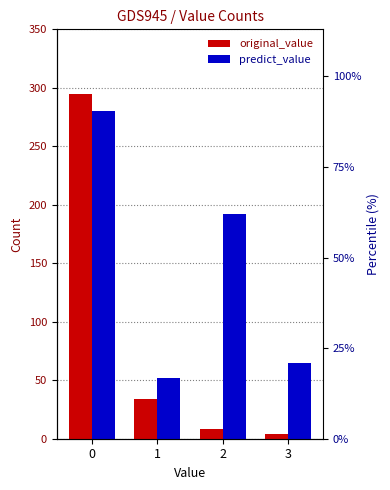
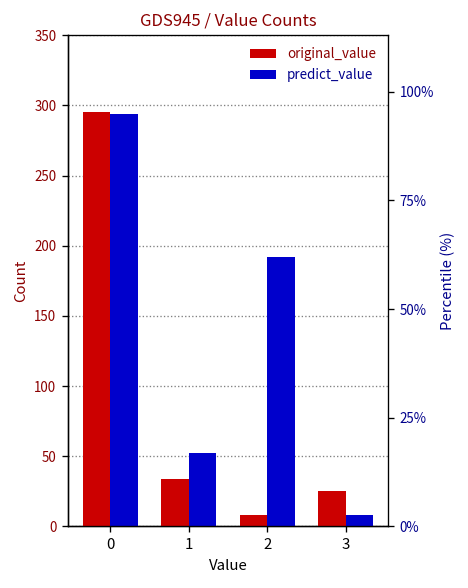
predict_value, 0: 280 -> 294
original_value, 3: 4 -> 25
predict_value, 3: 65 -> 8
